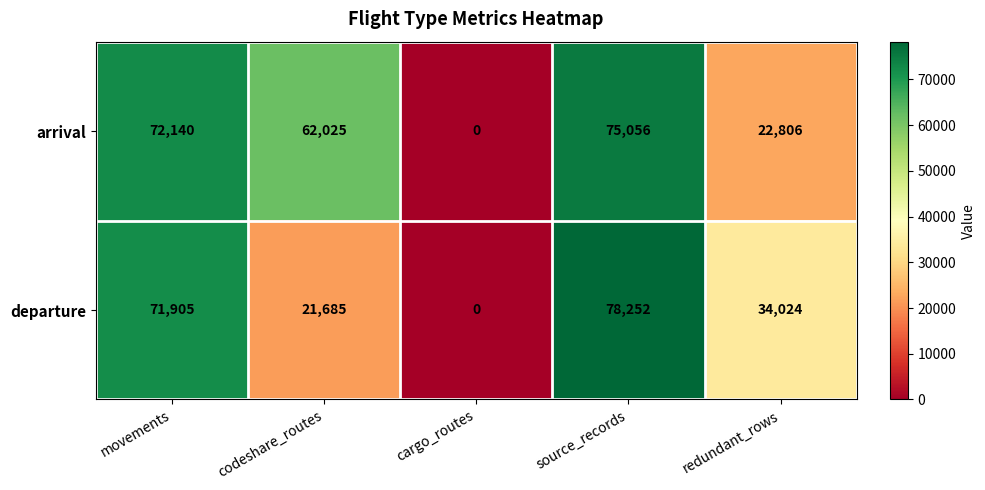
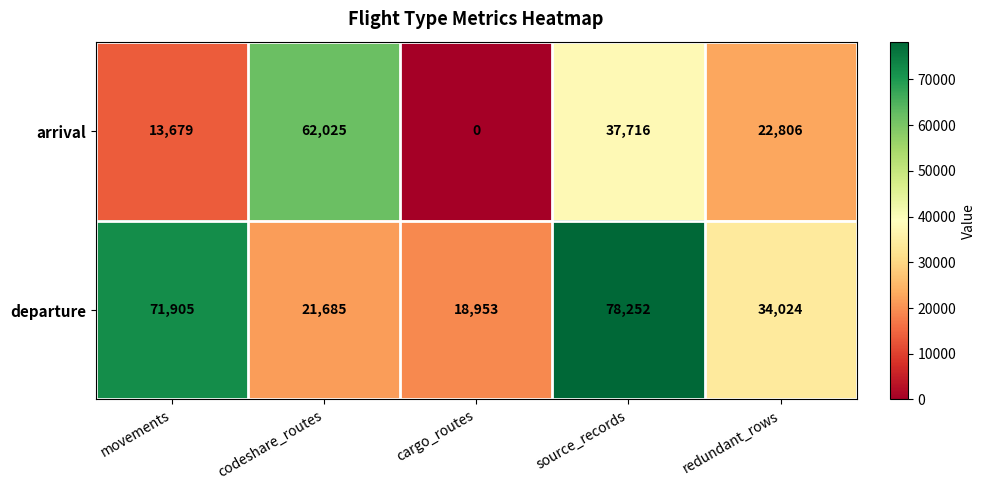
arrival, movements: 72,140 -> 13,679
arrival, source_records: 75,056 -> 37,716
departure, cargo_routes: 0 -> 18,953
